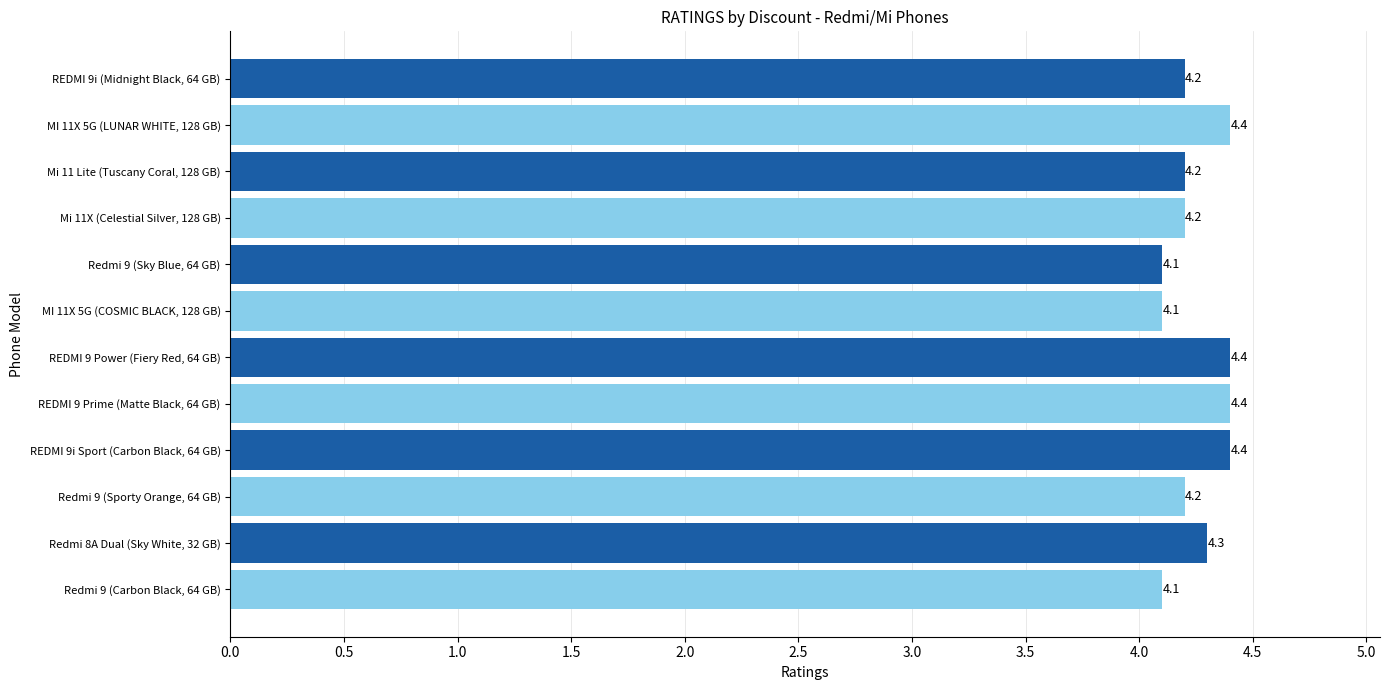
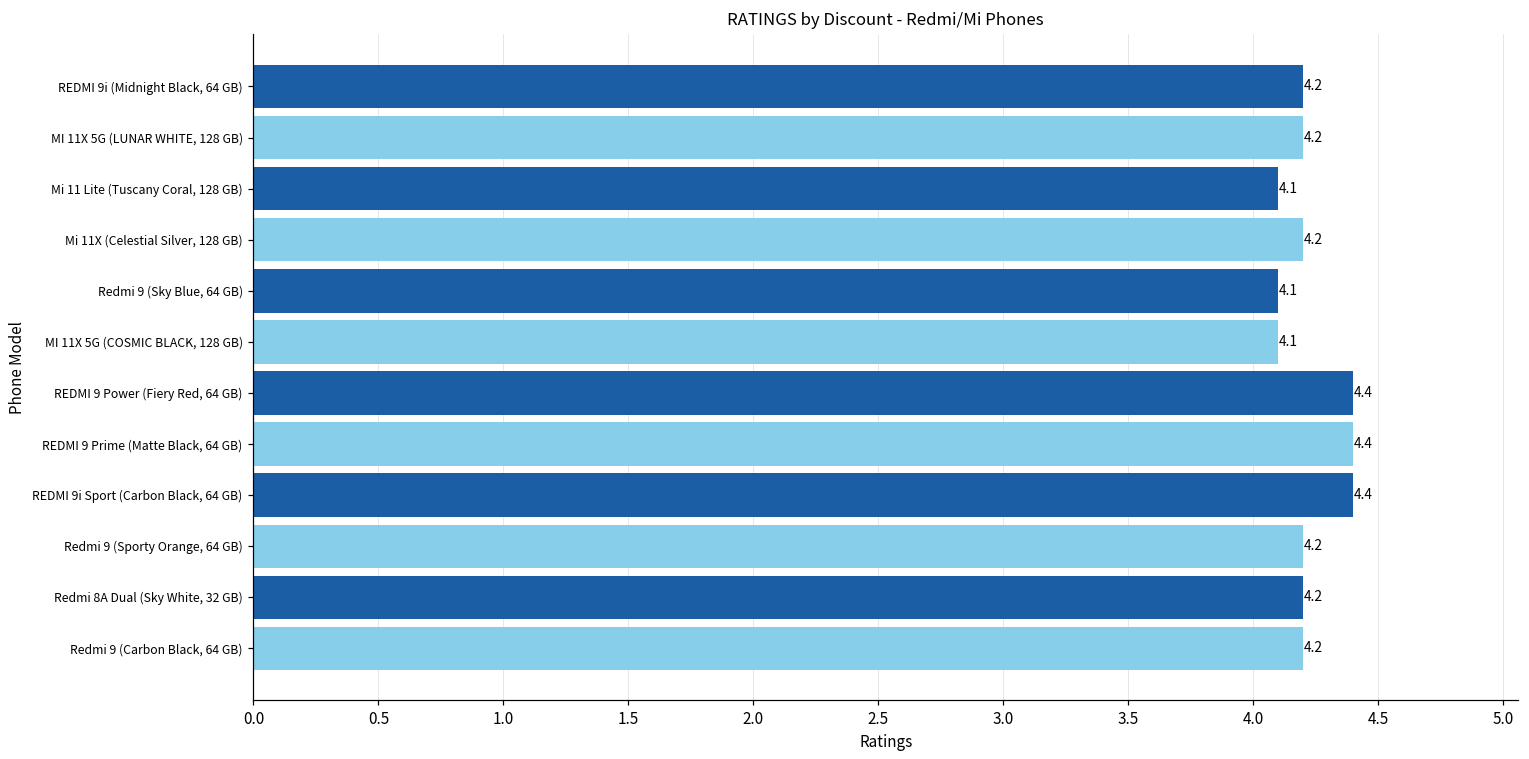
MI 11X 5G (LUNAR WHITE, 128 GB): 4.4 -> 4.2
Mi 11 Lite (Tuscany Coral, 128 GB): 4.2 -> 4.1
Redmi 8A Dual (Sky White, 32 GB): 4.3 -> 4.2
Redmi 9 (Carbon Black, 64 GB): 4.1 -> 4.2
